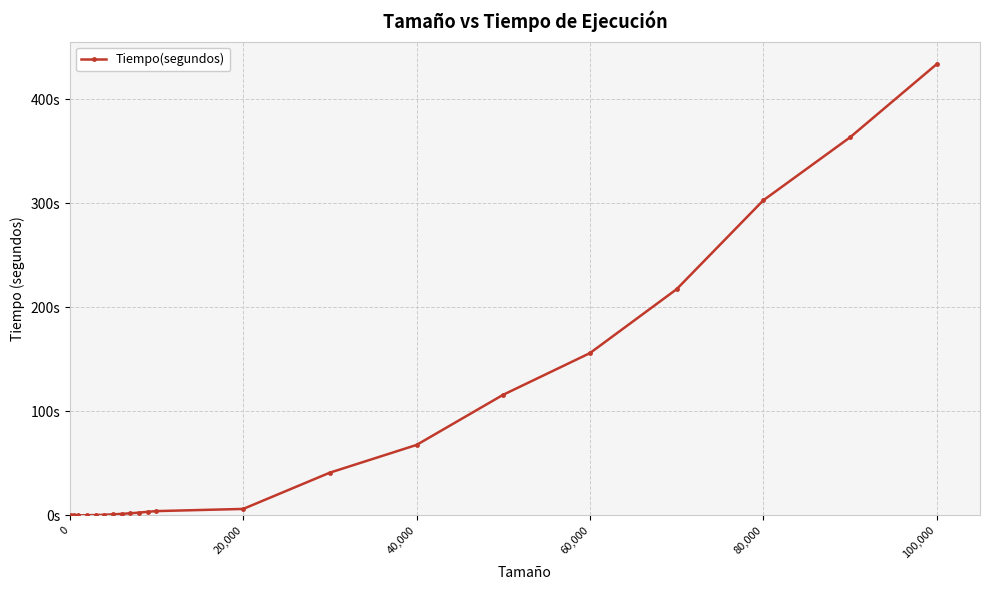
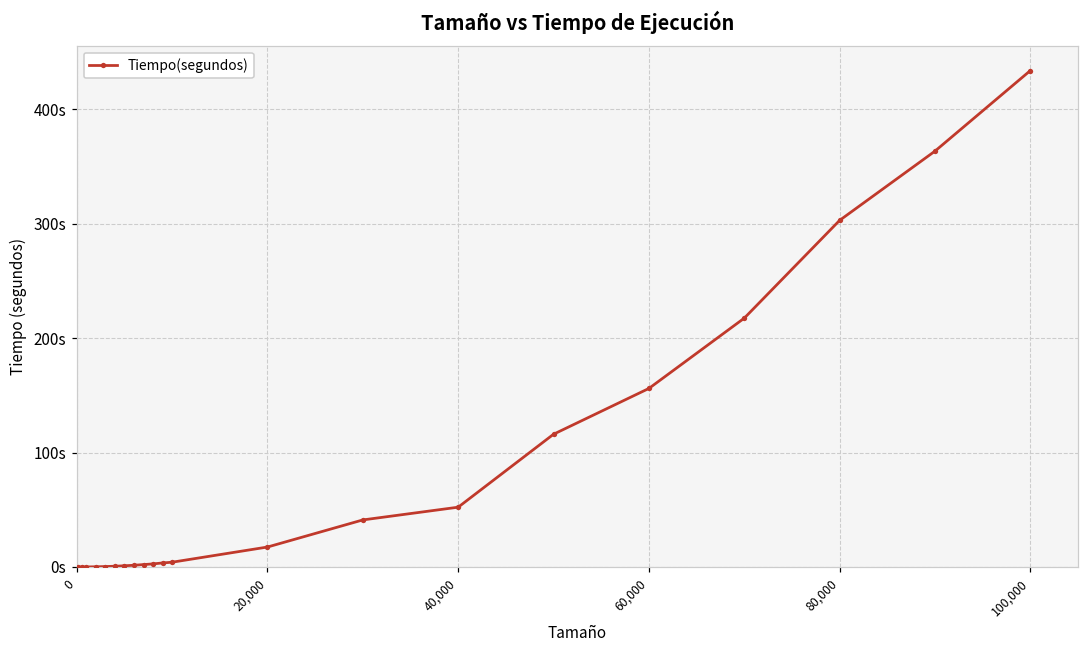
20,000: 6s -> 17s
40,000: 68s -> 52s
